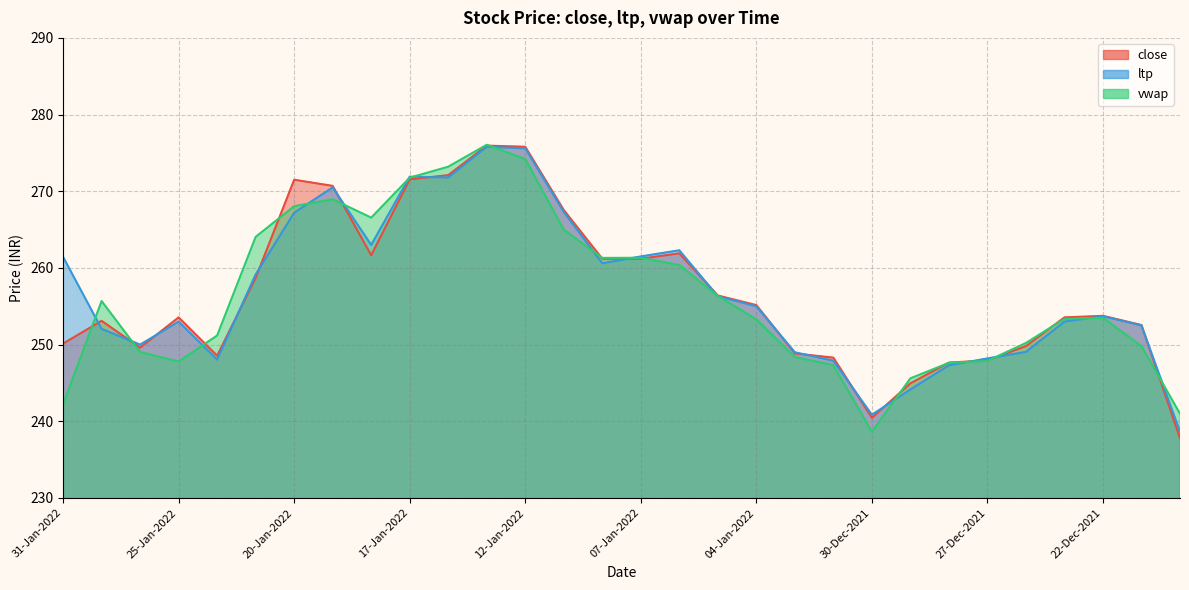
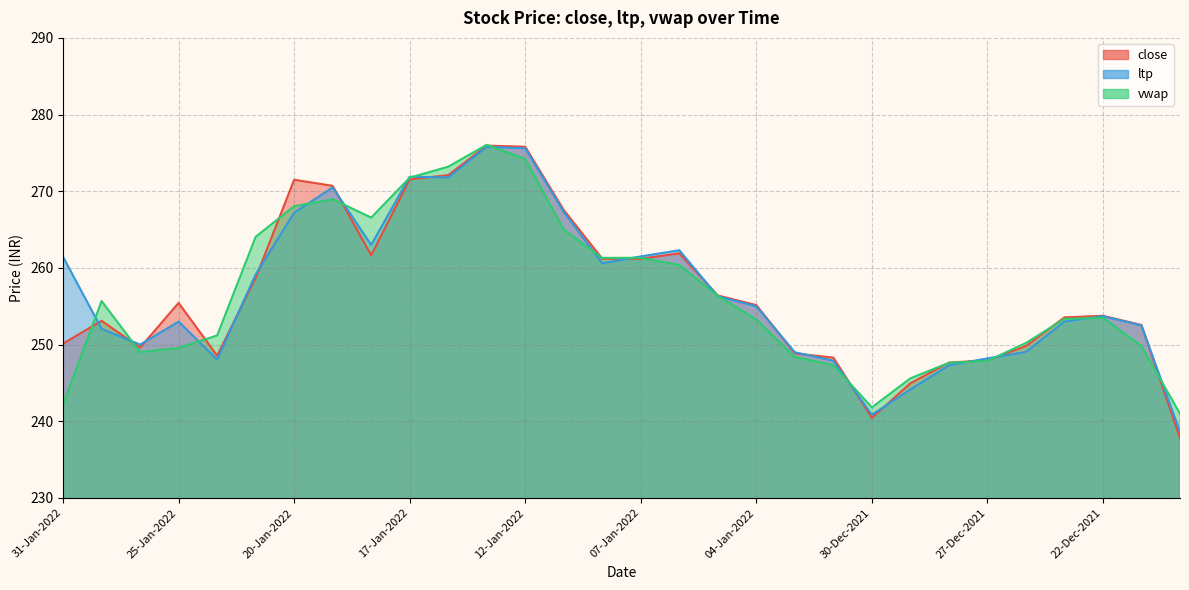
close, 25-Jan-2022: 254 -> 255
vwap, 25-Jan-2022: 248 -> 250
vwap, 30-Dec-2021: 239 -> 242
